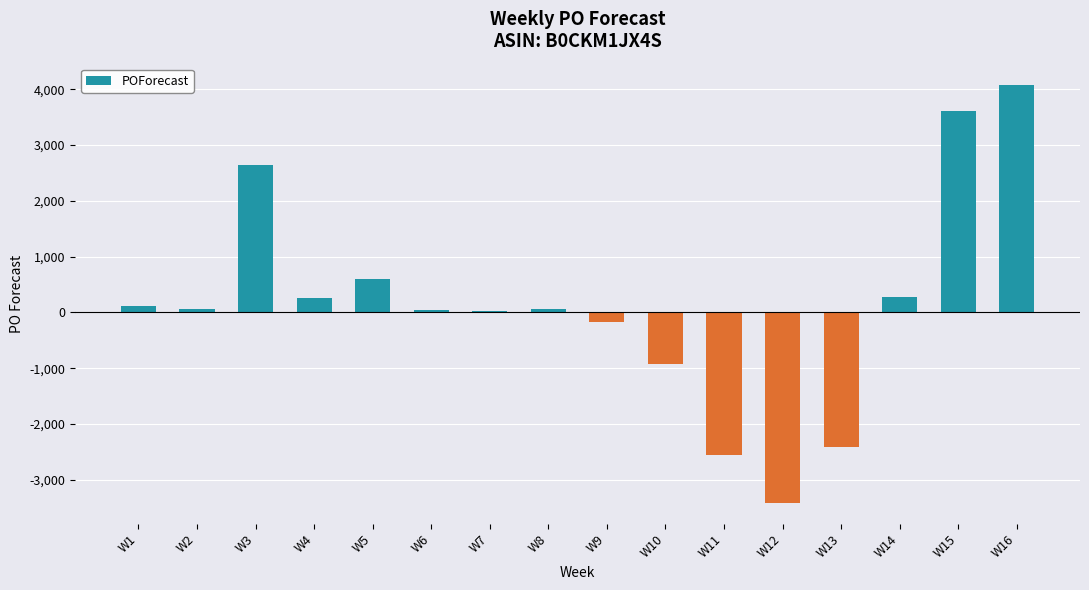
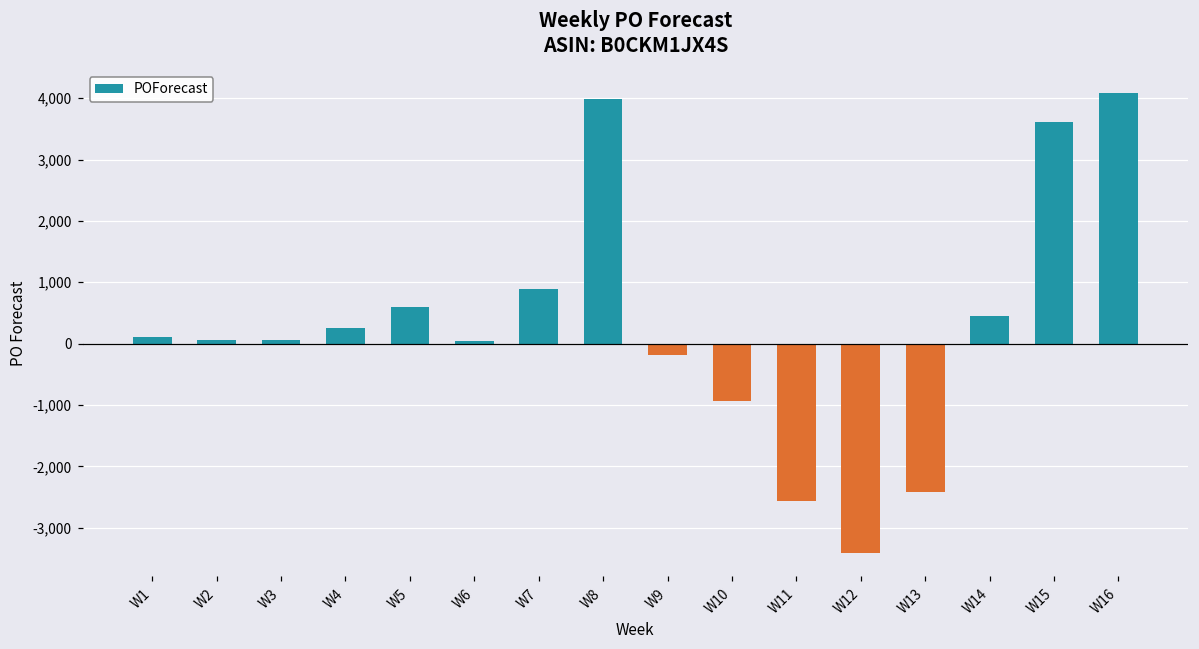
W3: 2,600 -> 100
W7: 0 -> 900
W8: 100 -> 4,000
W14: 300 -> 500
